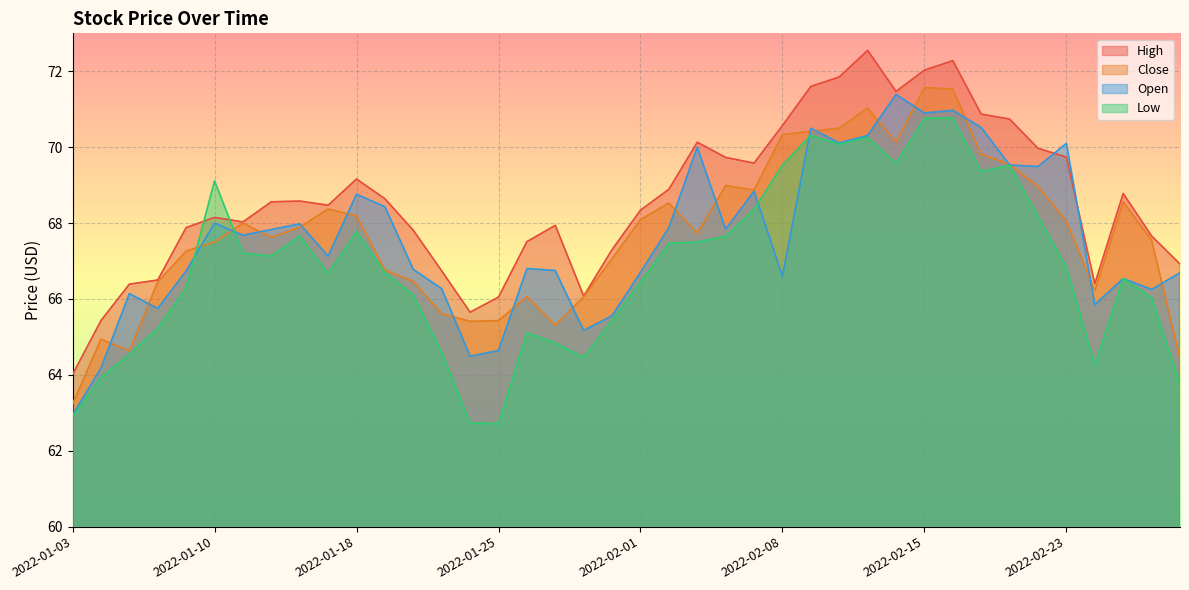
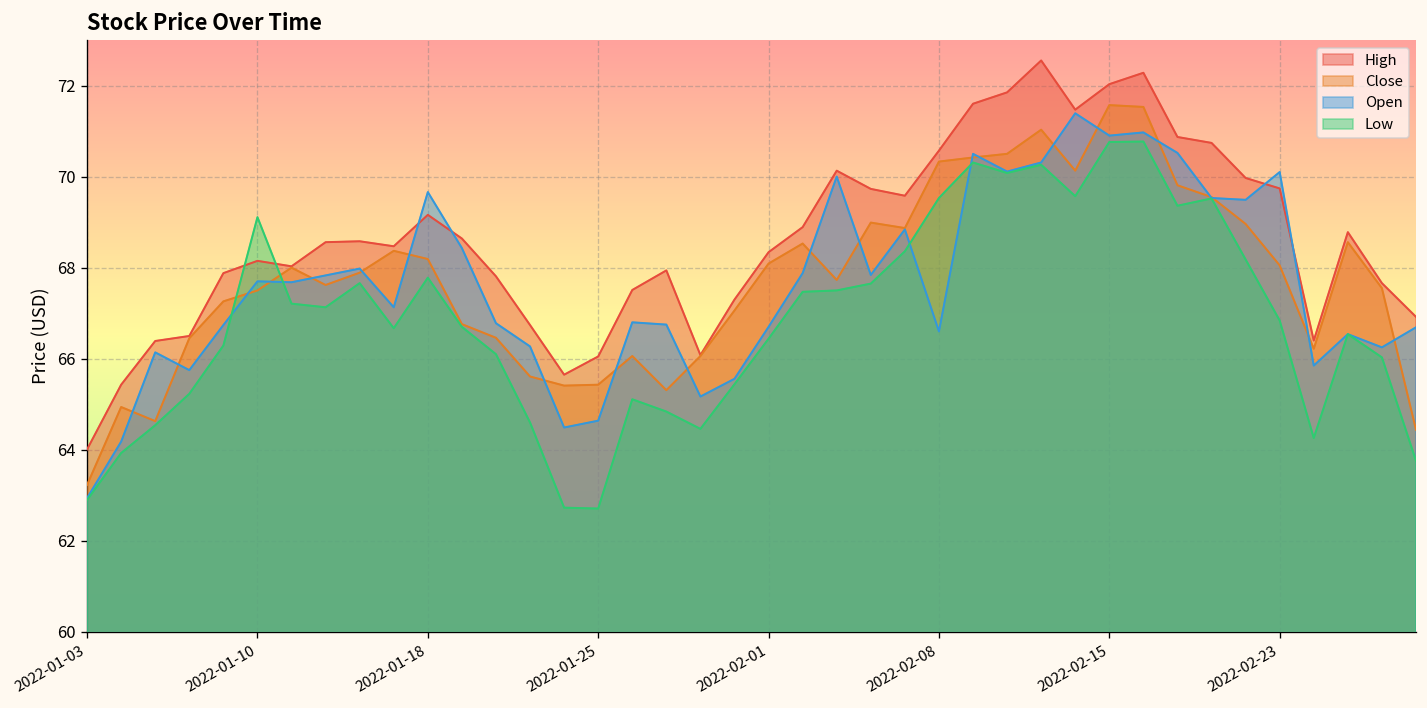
Open, 2022-01-10: 68.0 -> 67.7
Open, 2022-01-18: 68.8 -> 69.7
